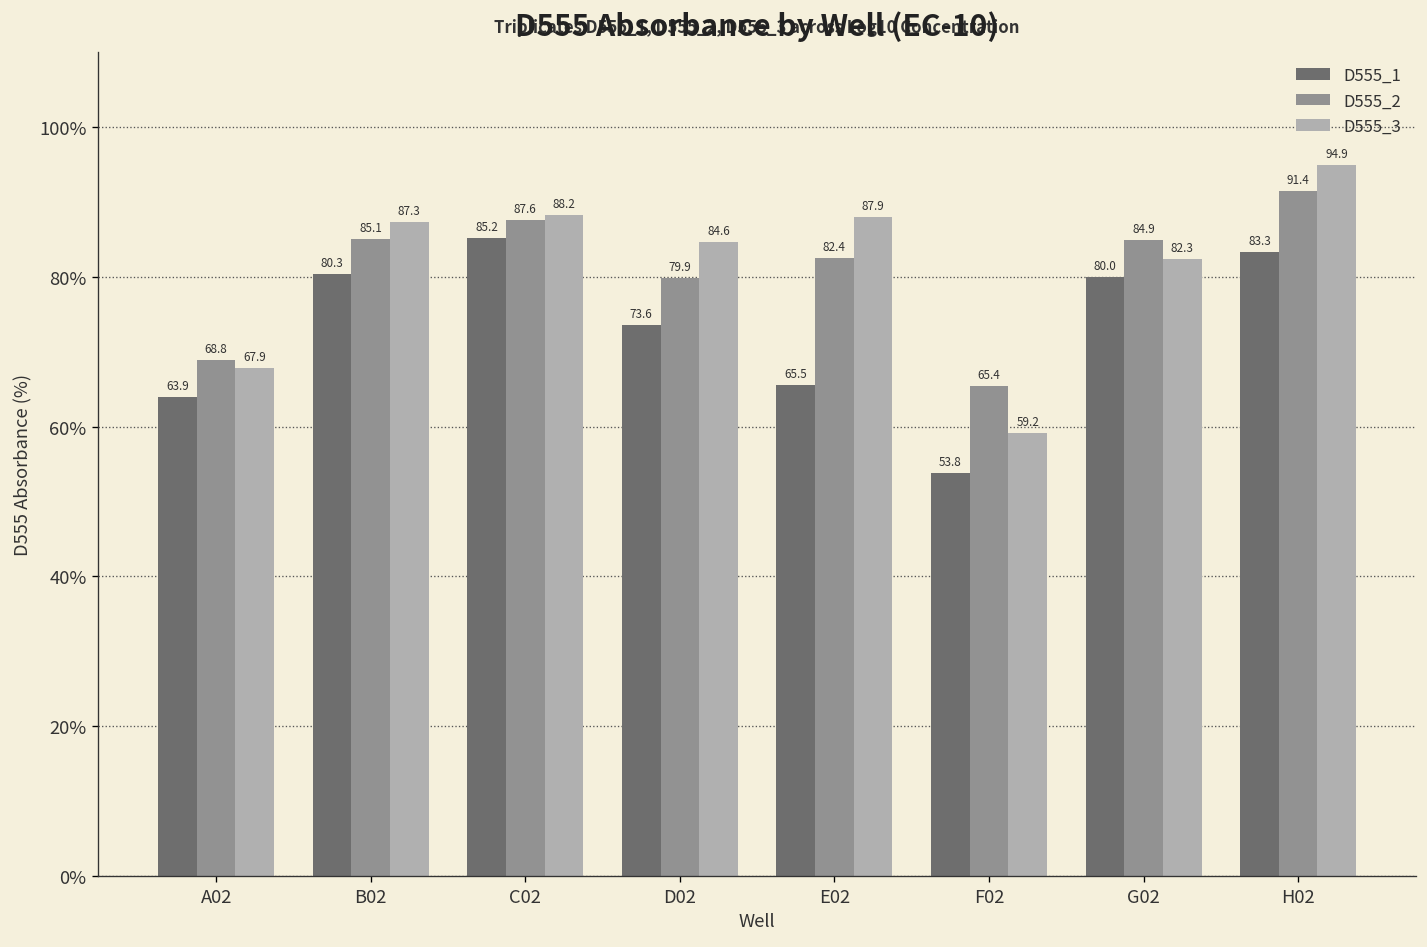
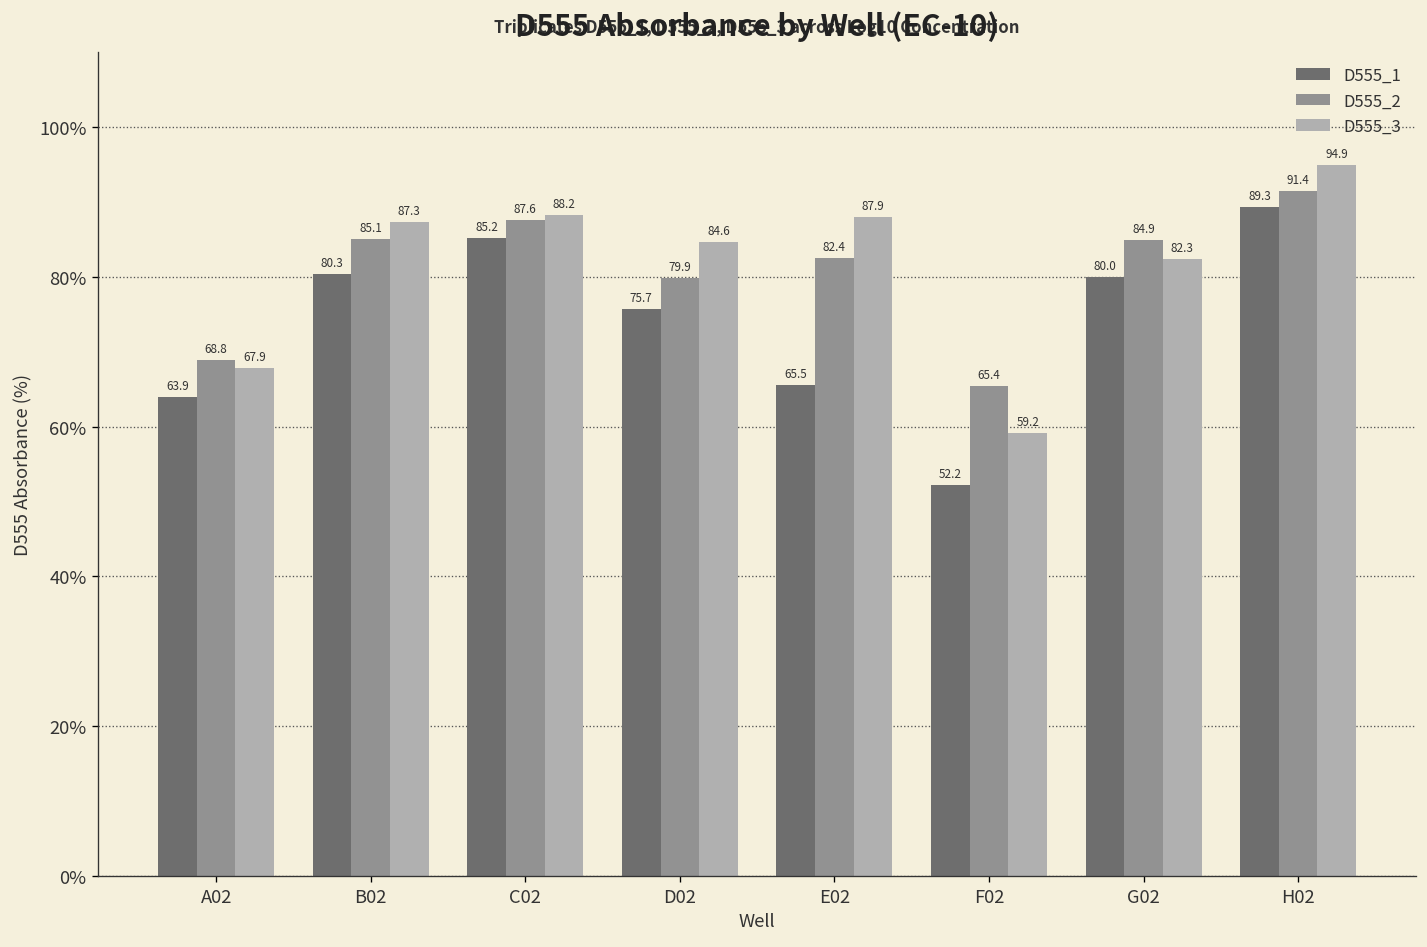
D555_1, D02: 73.6 -> 75.7
D555_1, F02: 53.8 -> 52.2
D555_1, H02: 83.3 -> 89.3
